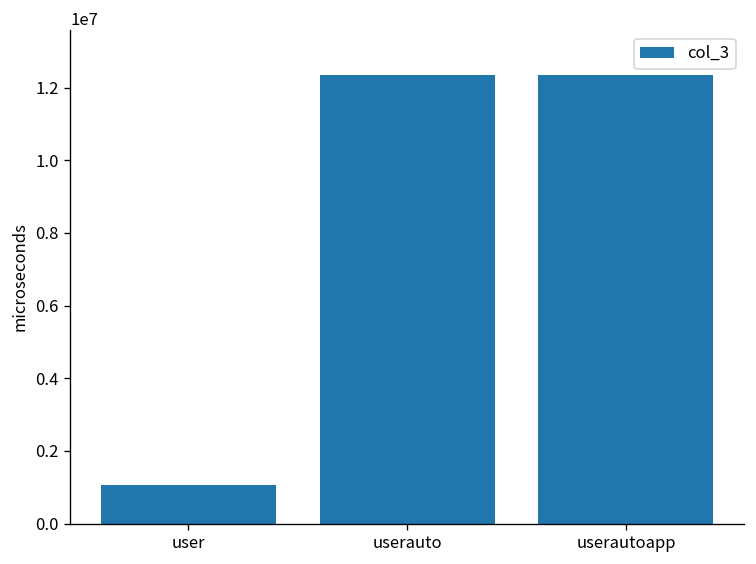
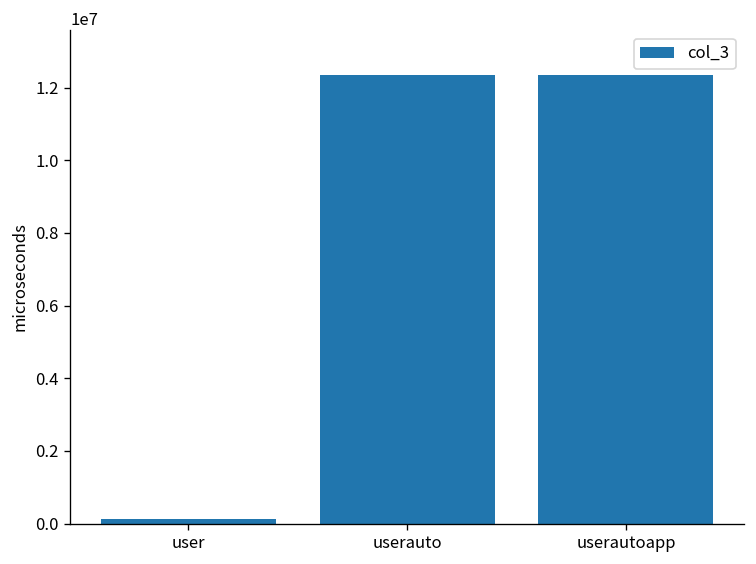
user: 1100000 -> 100000
